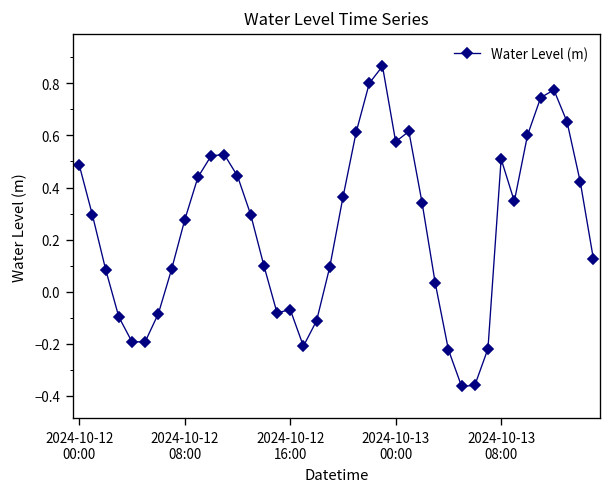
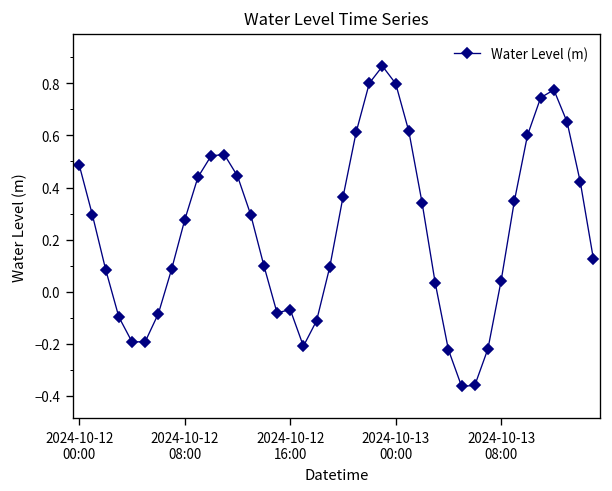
2024-10-13 00:00: 0.58 -> 0.80
2024-10-13 08:00: 0.51 -> 0.04
